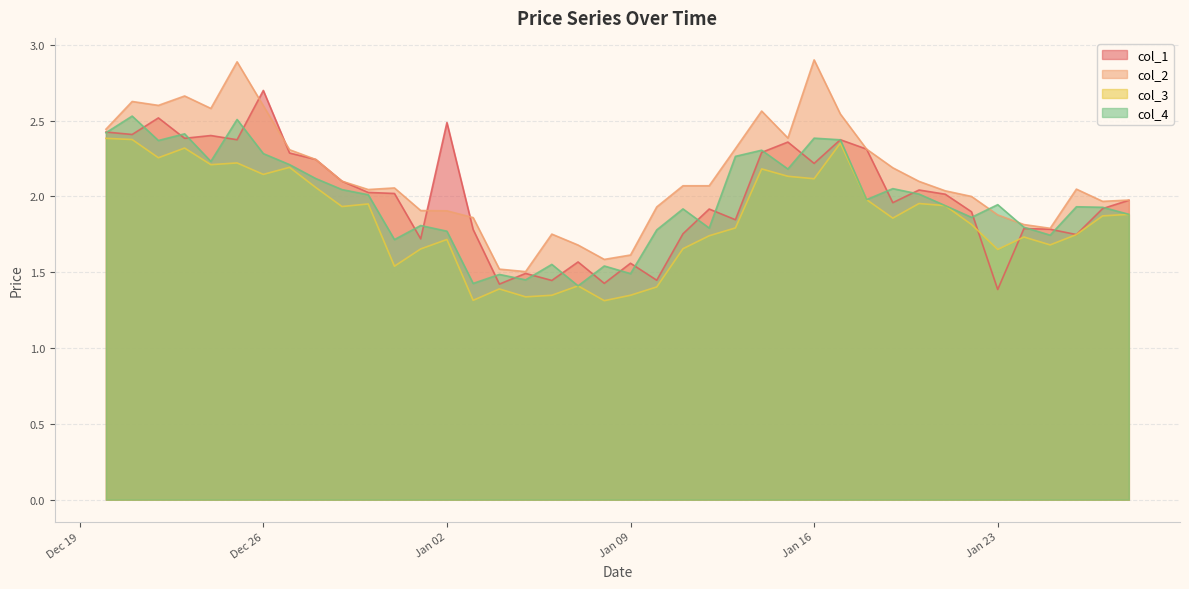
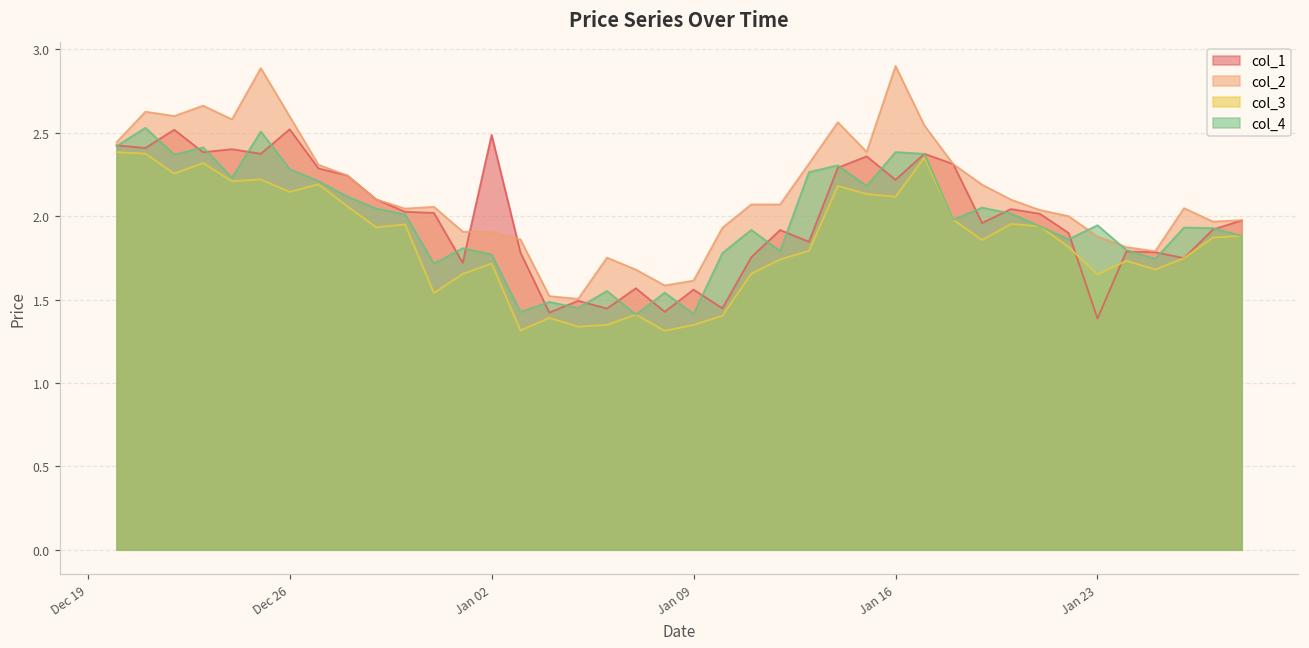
col_1, Dec 26: 2.70 -> 2.52
col_4, Jan 09: 1.49 -> 1.41
